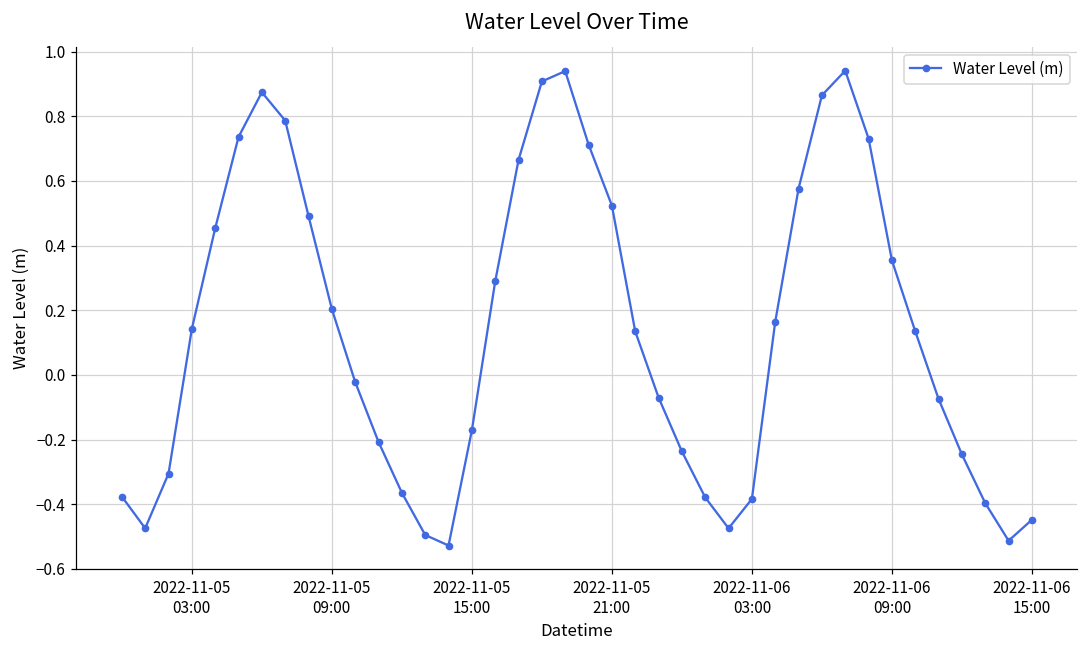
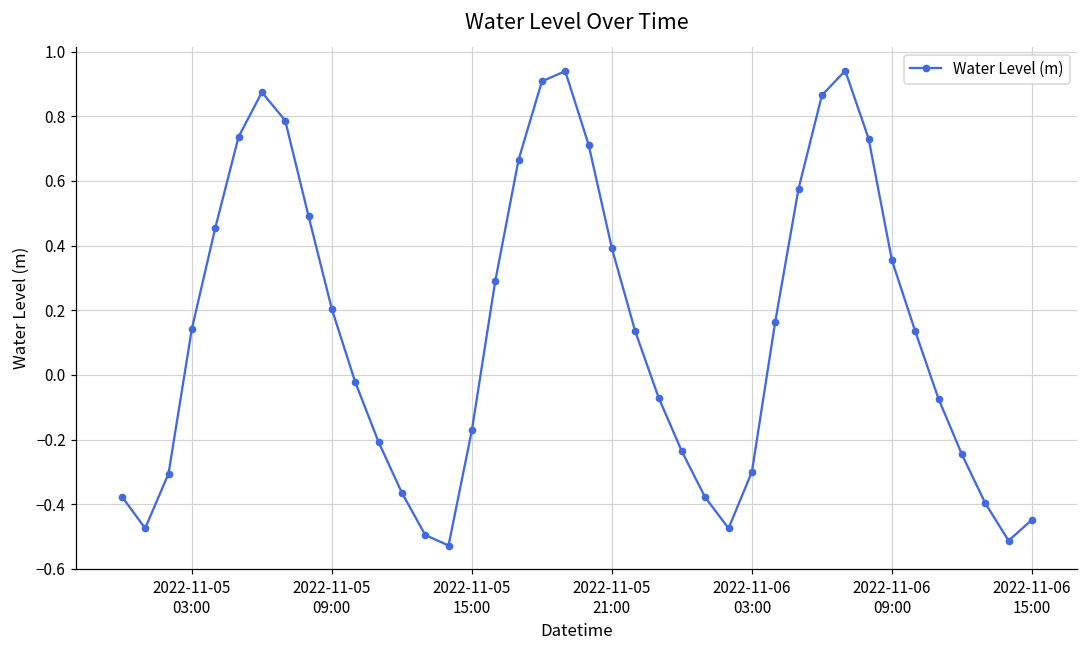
2022-11-05 21:00: 0.52 -> 0.39
2022-11-06 03:00: -0.38 -> -0.30
